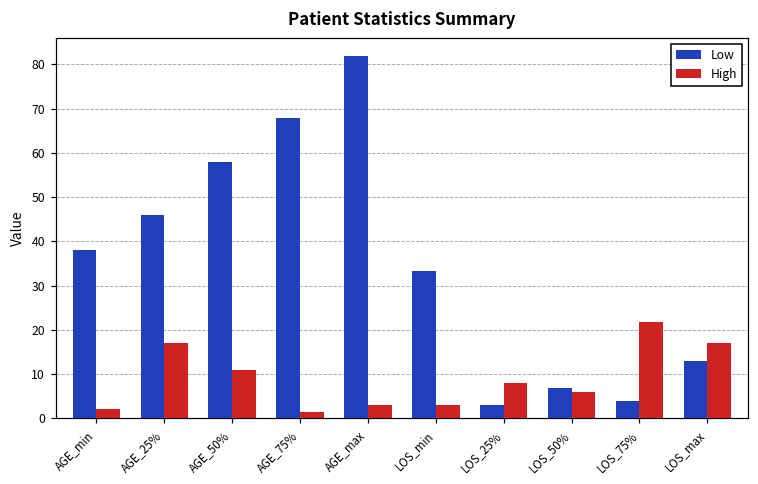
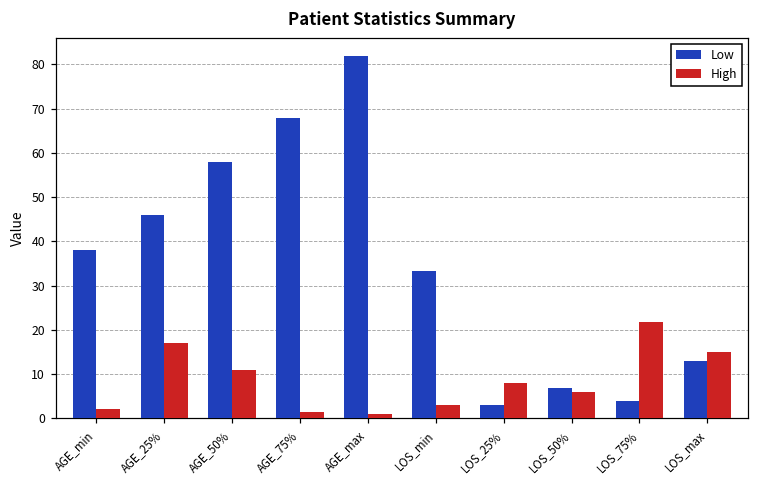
High, AGE_max: 3 -> 1
High, LOS_max: 17 -> 15
